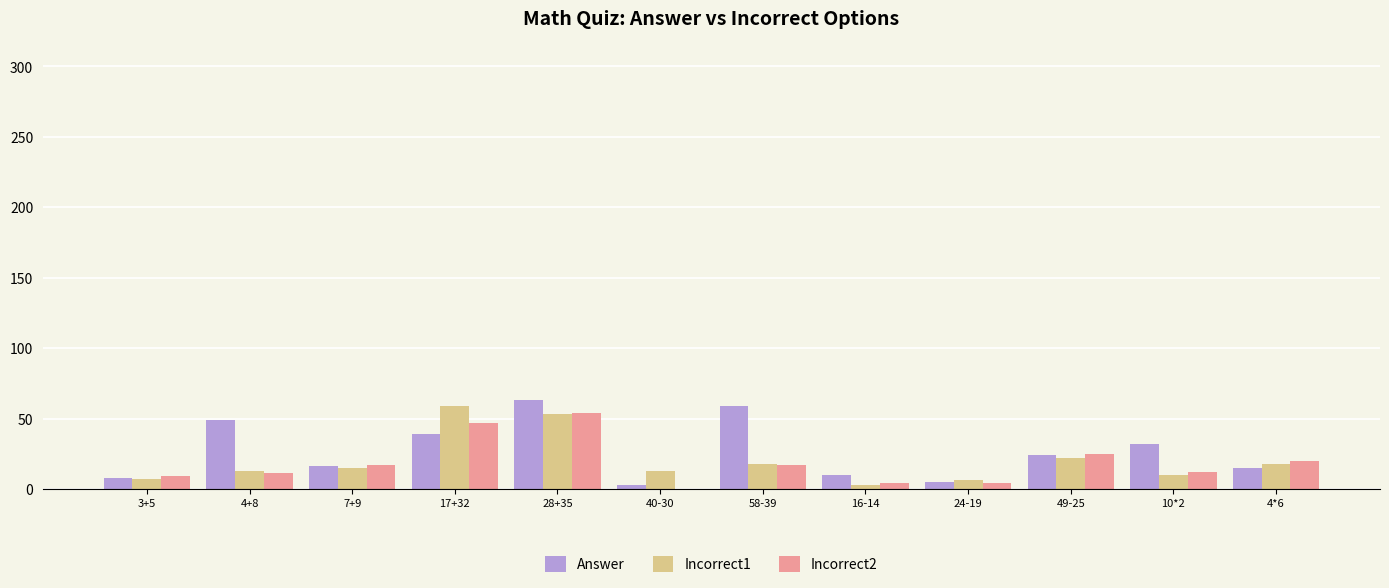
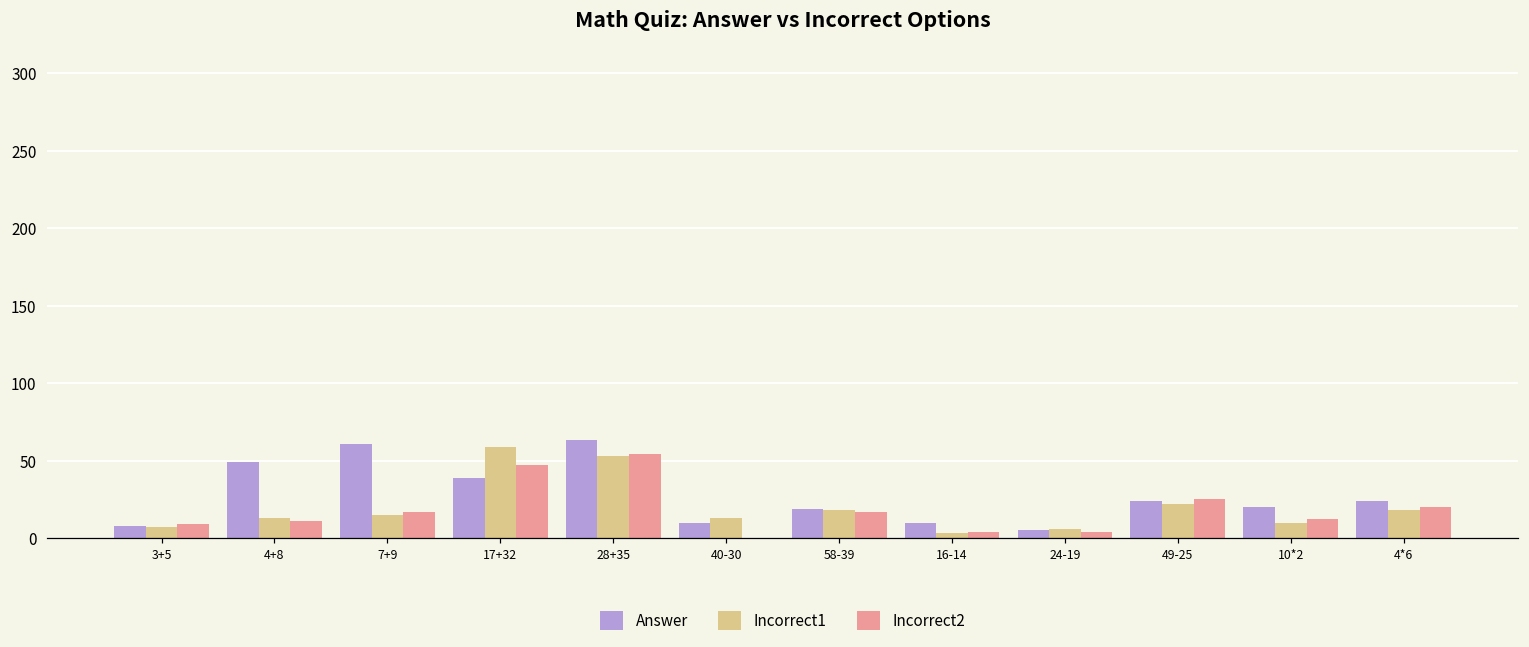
Answer, 7+9: 16 -> 61
Answer, 40-30: 3 -> 10
Answer, 58-39: 59 -> 19
Answer, 10*2: 32 -> 20
Answer, 4*6: 15 -> 24
